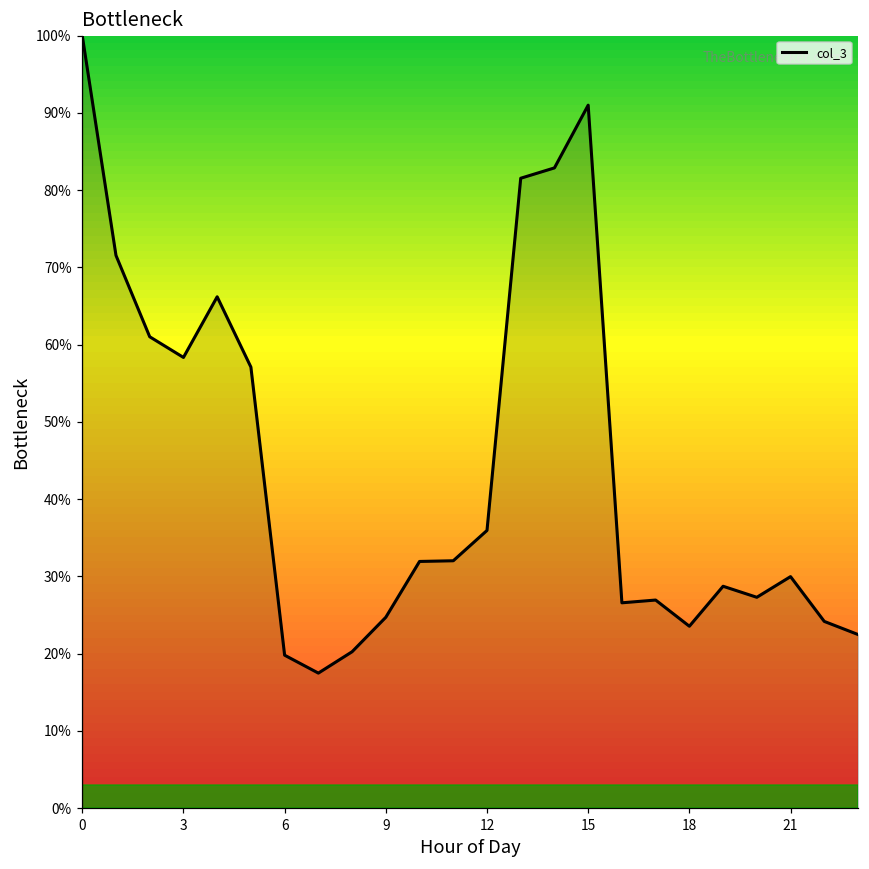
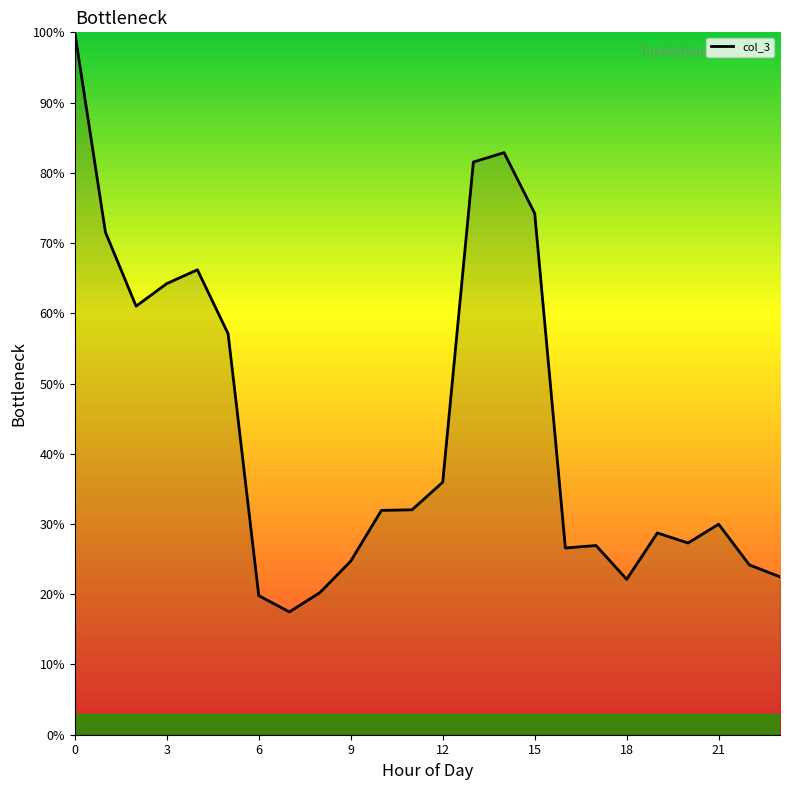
3: 58% -> 64%
15: 91% -> 74%
18: 24% -> 22%
